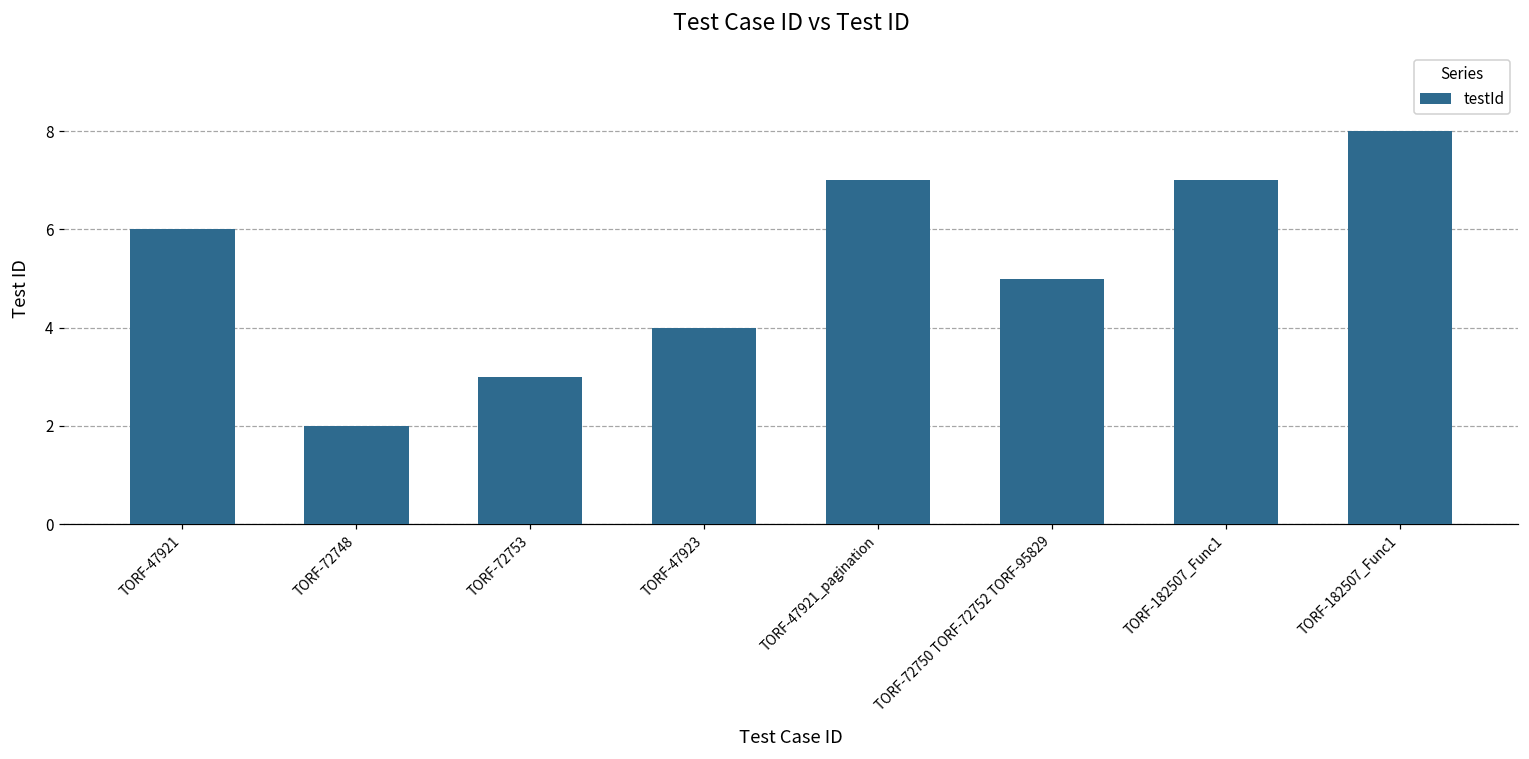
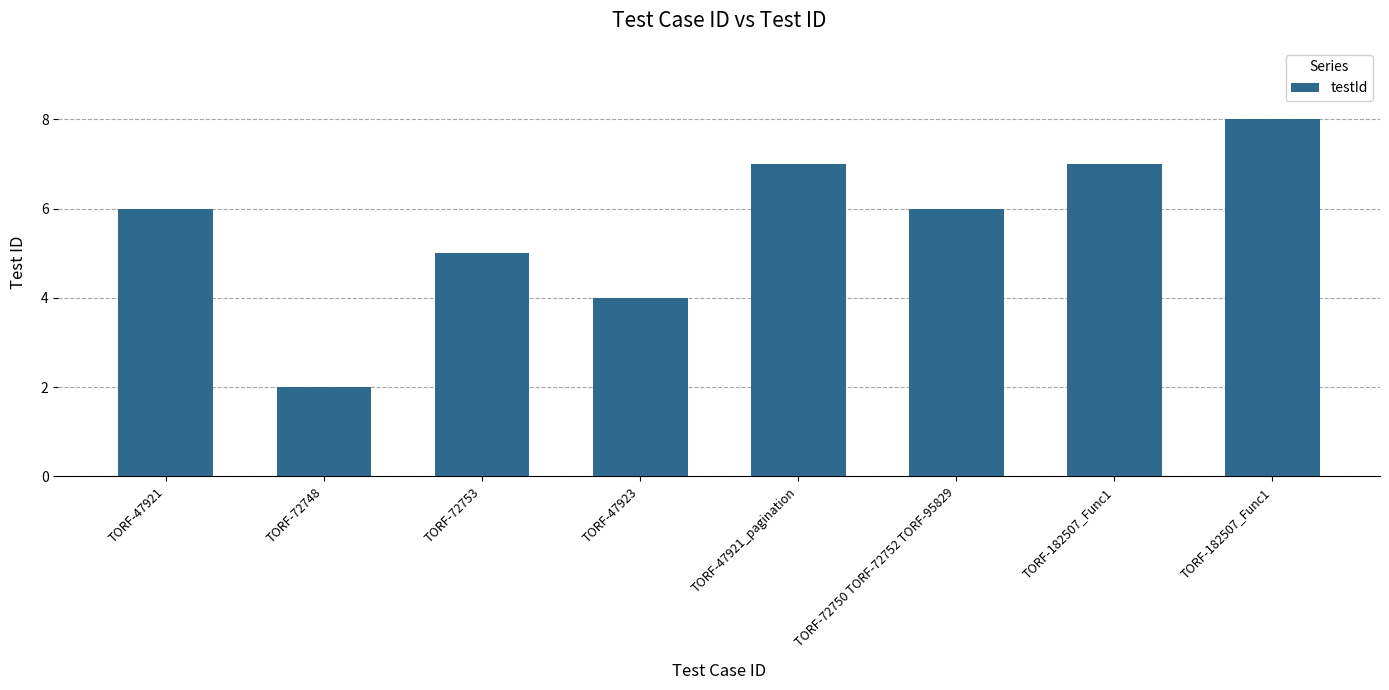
TORF-72753: 3 -> 5
TORF-72750 TORF-72752 TORF-95829: 5 -> 6
